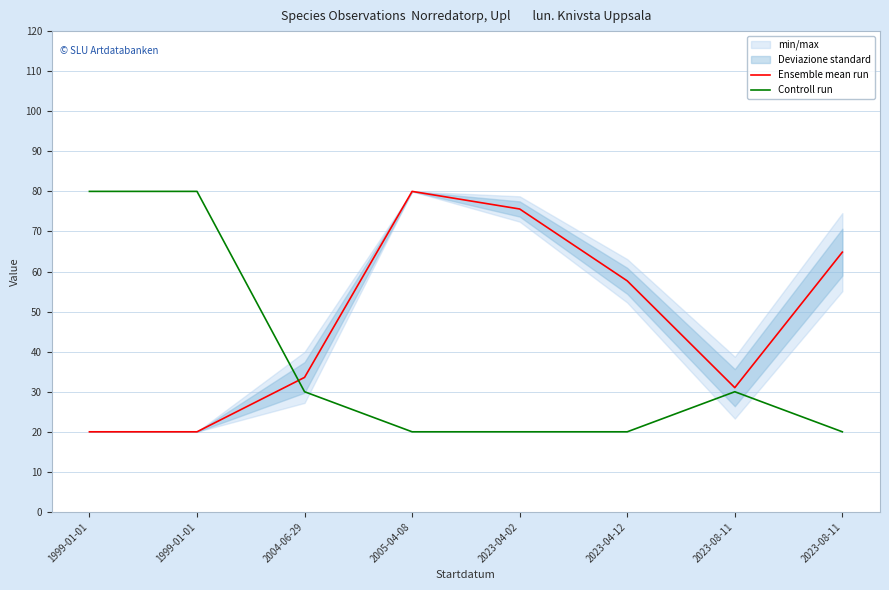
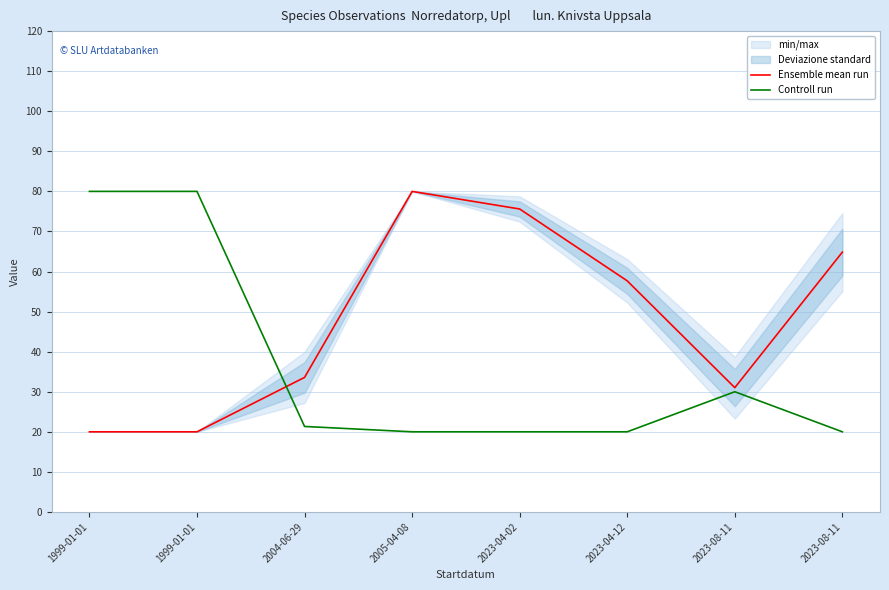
Controll run, 2004-06-29: 30 -> 21
